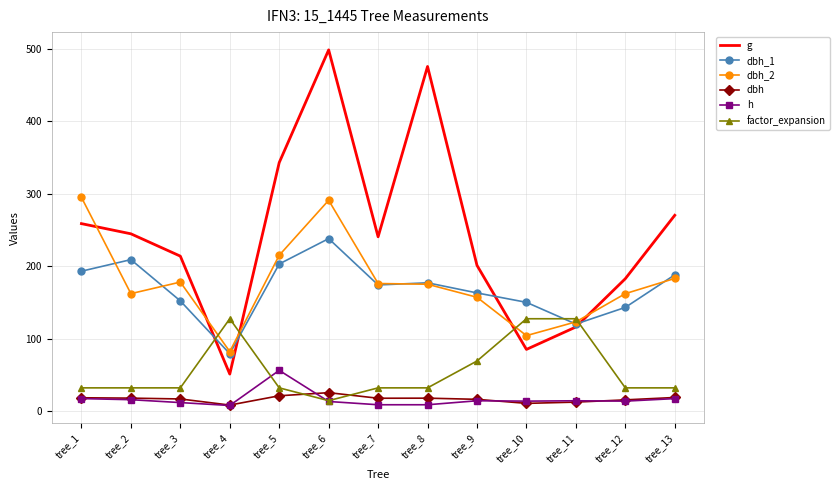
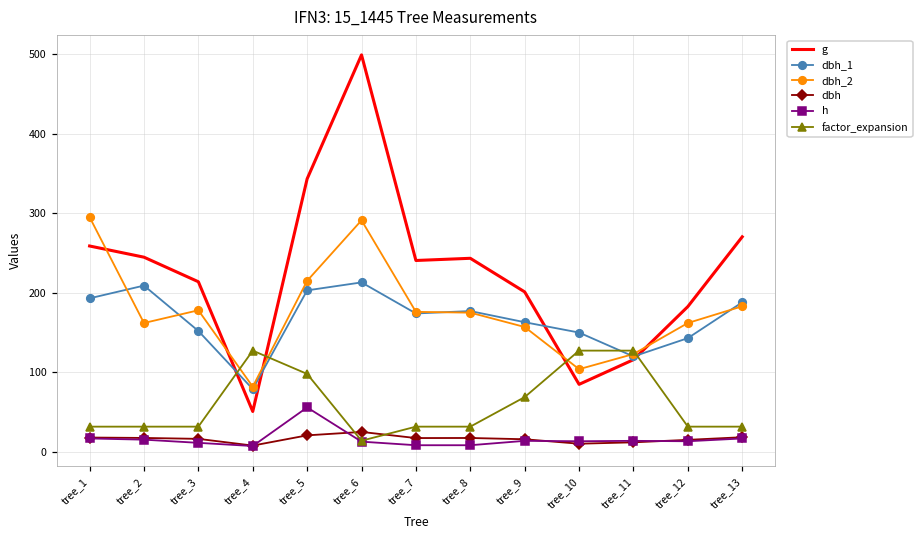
factor_expansion, tree_5: 30 -> 100
dbh_1, tree_6: 240 -> 210
g, tree_8: 480 -> 240
